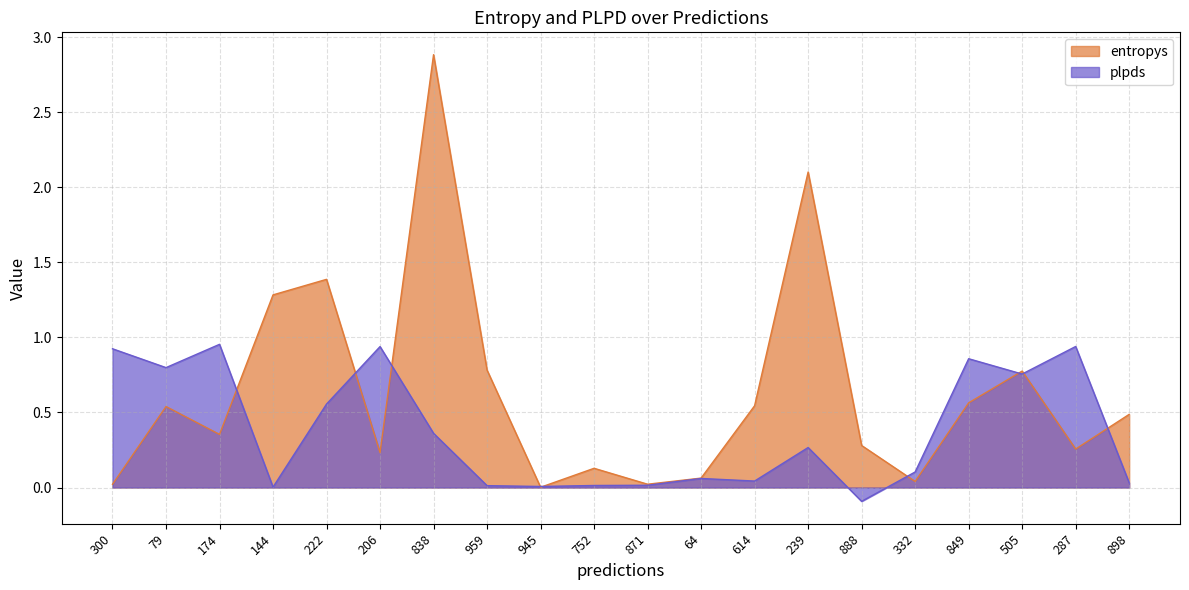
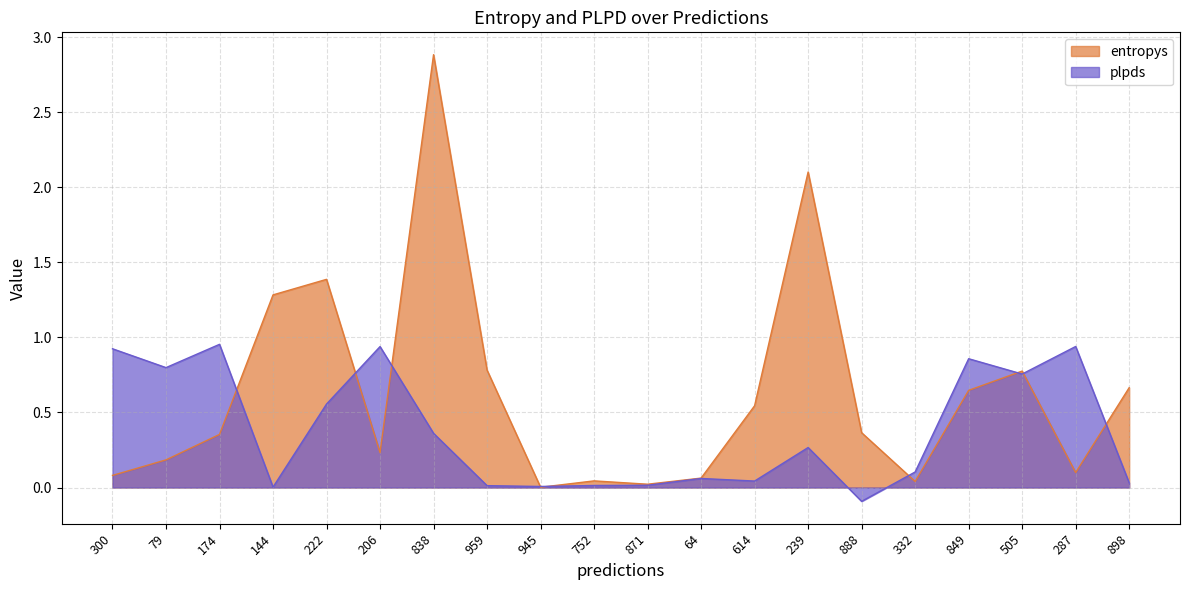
entropys, 300: 0.02 -> 0.08
entropys, 79: 0.54 -> 0.18
entropys, 752: 0.13 -> 0.04
entropys, 888: 0.28 -> 0.37
entropys, 849: 0.56 -> 0.65
entropys, 287: 0.26 -> 0.10
entropys, 898: 0.49 -> 0.66
